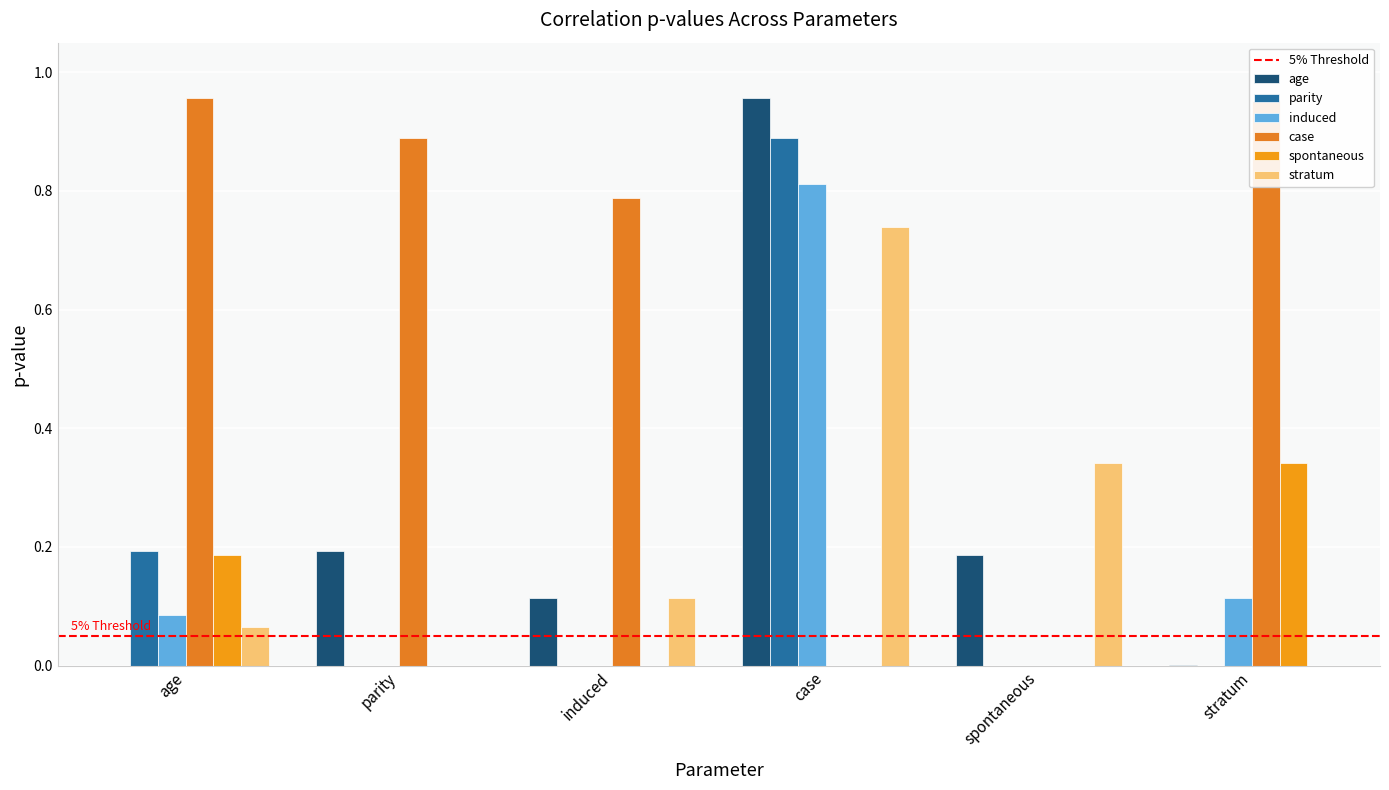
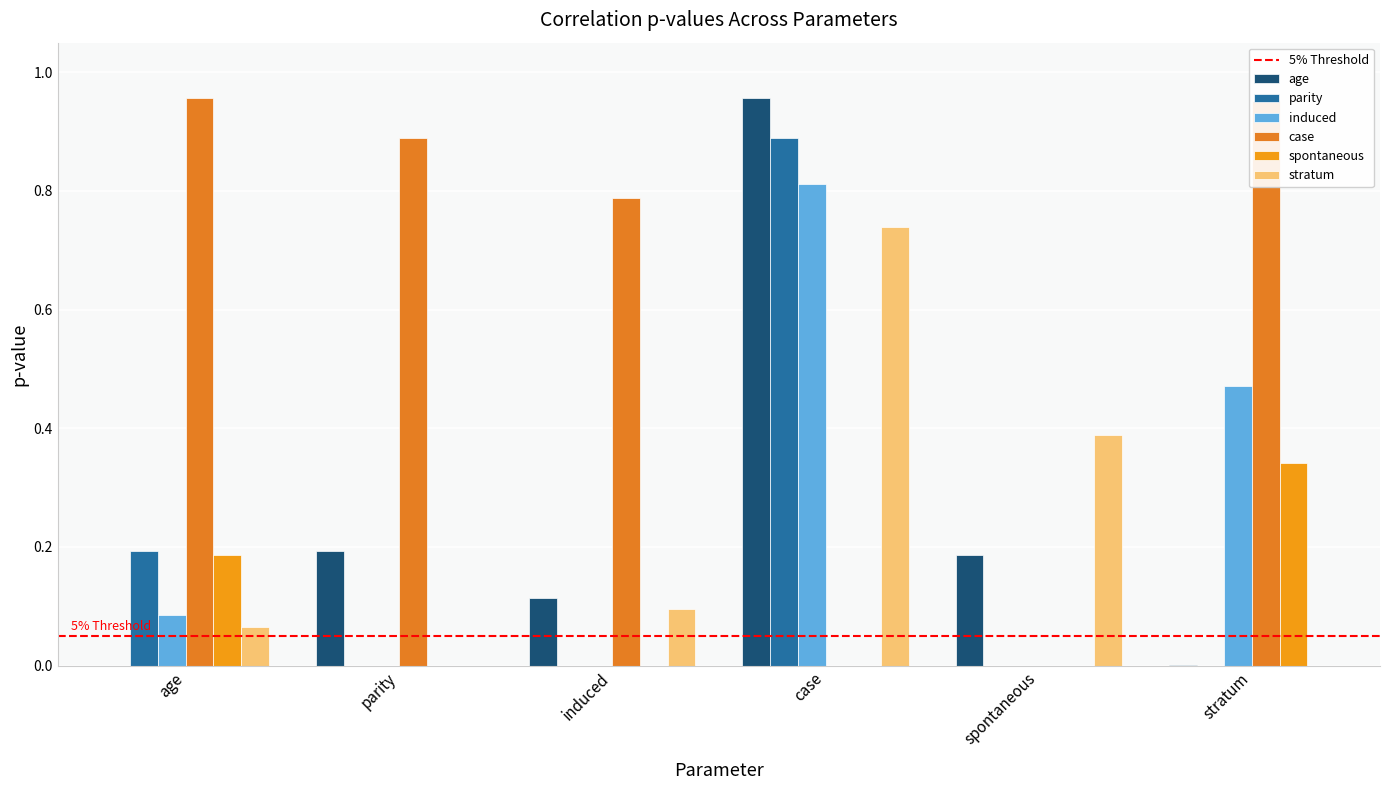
stratum, induced: 0.11 -> 0.10
stratum, spontaneous: 0.34 -> 0.39
induced, stratum: 0.11 -> 0.47
